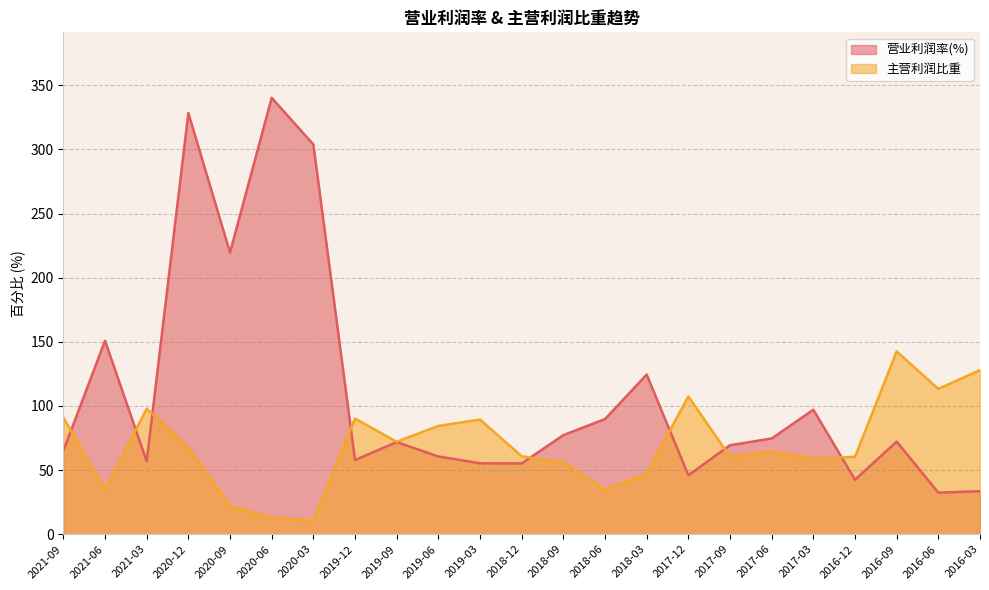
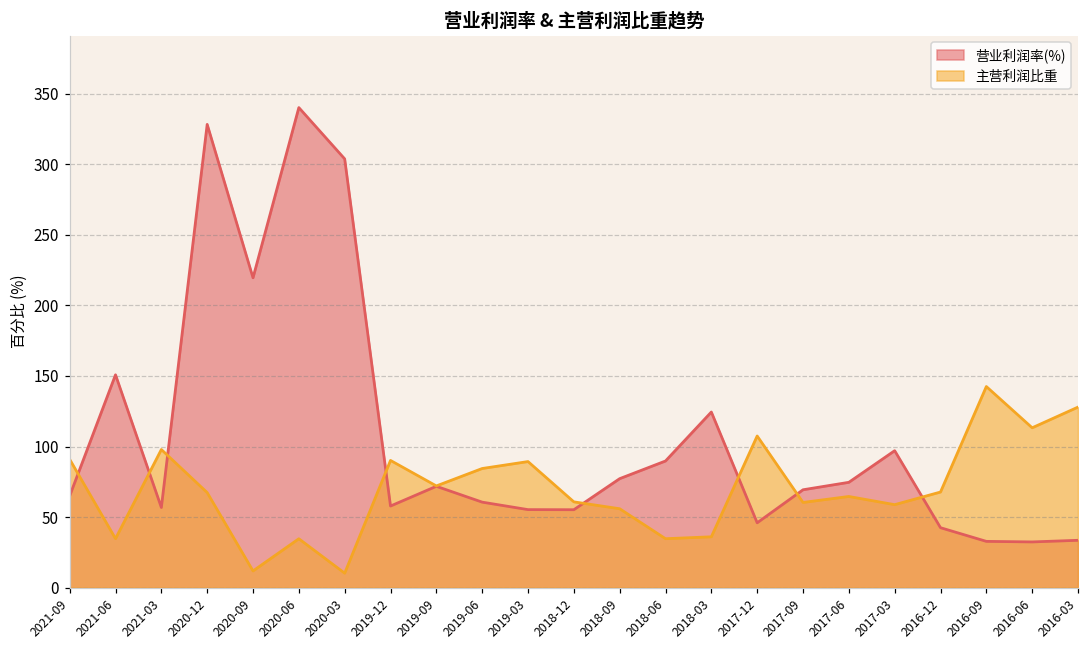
主营利润比重, 2020-09: 22 -> 12
主营利润比重, 2020-06: 13 -> 35
主营利润比重, 2018-03: 47 -> 36
主营利润比重, 2016-12: 60 -> 68
营业利润率(%), 2016-09: 72 -> 33
